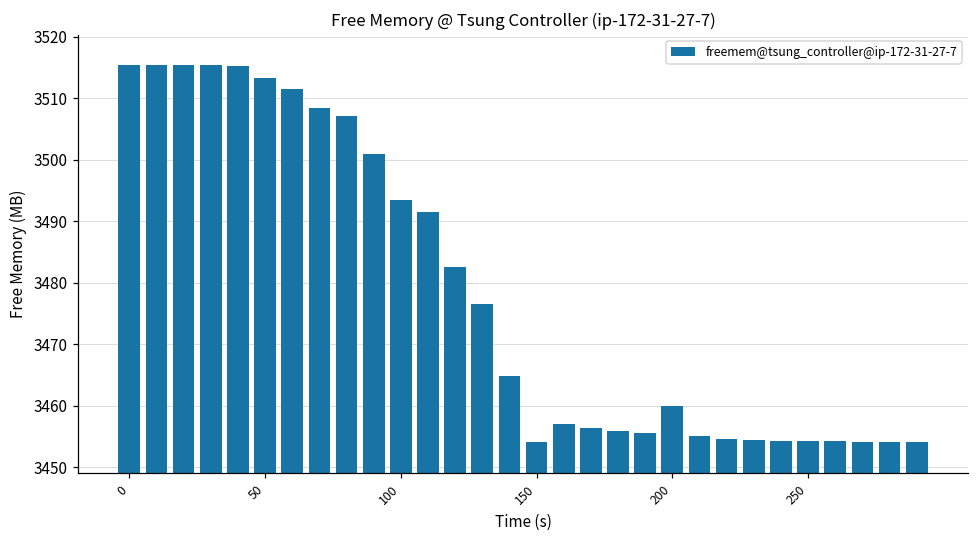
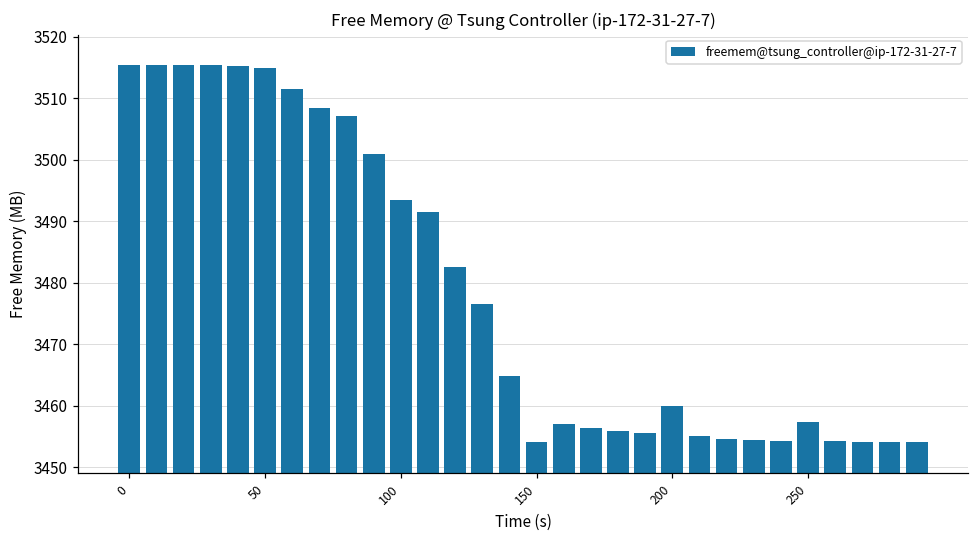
50: 3513 -> 3515
250: 3454 -> 3457
